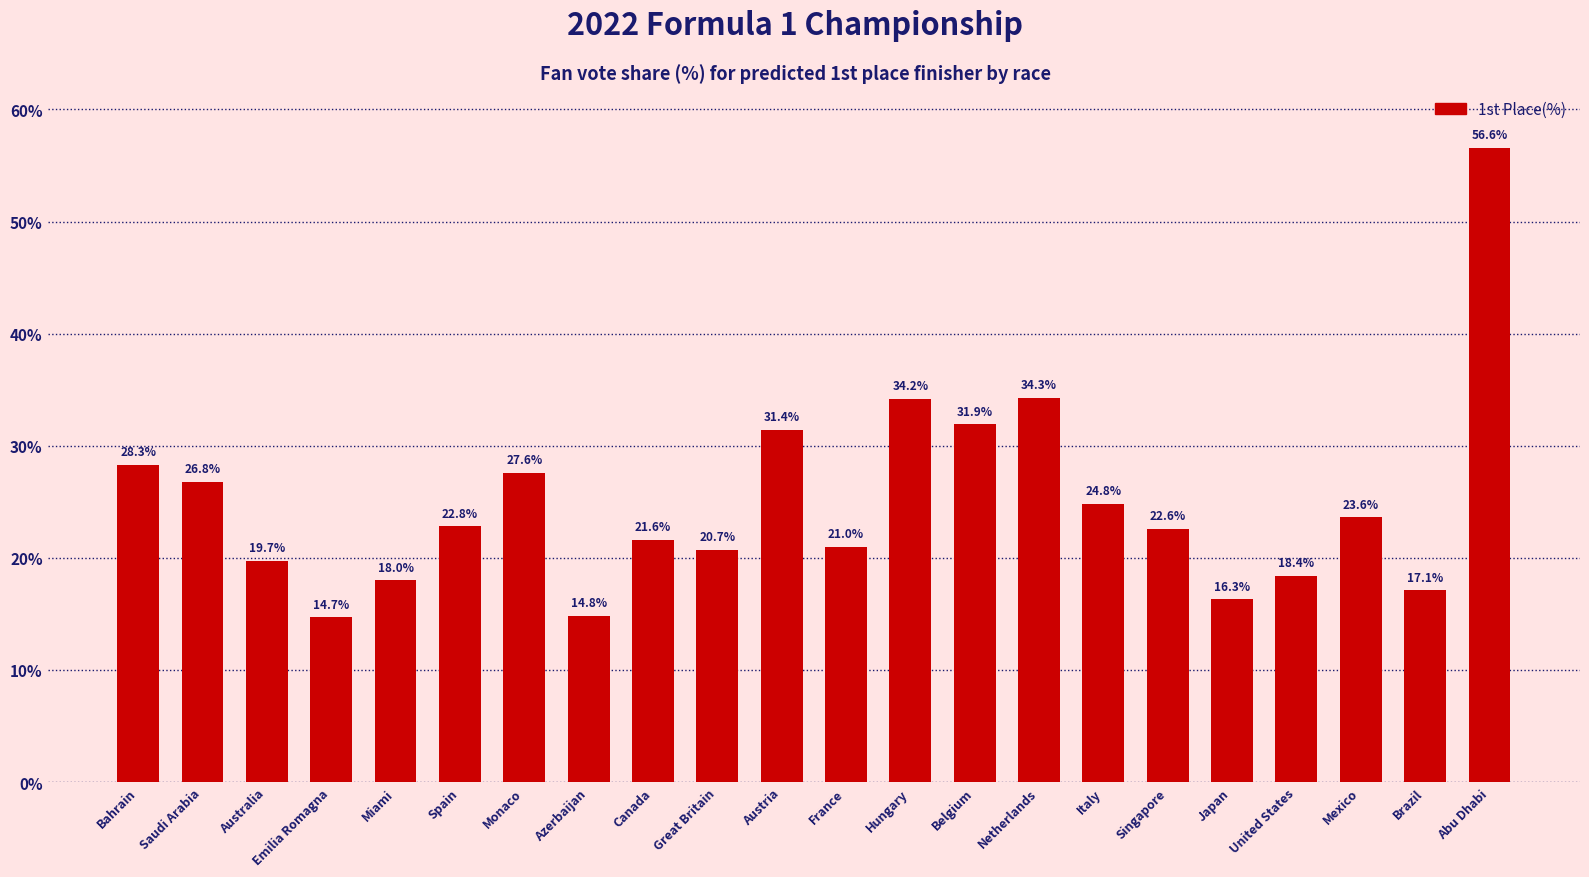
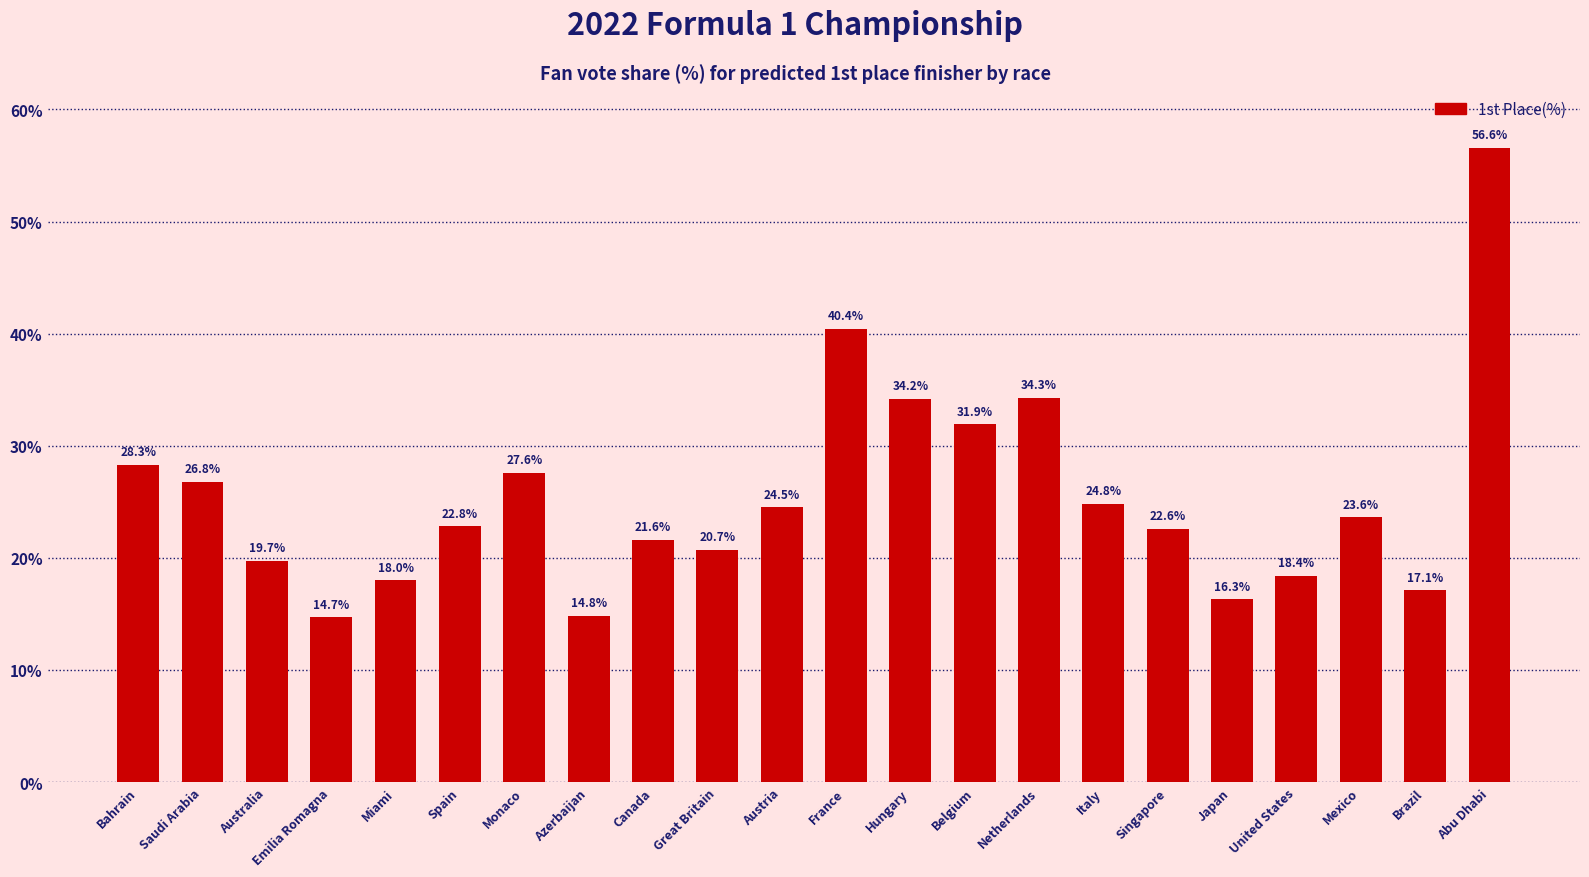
Austria: 31.4% -> 24.5%
France: 21.0% -> 40.4%
